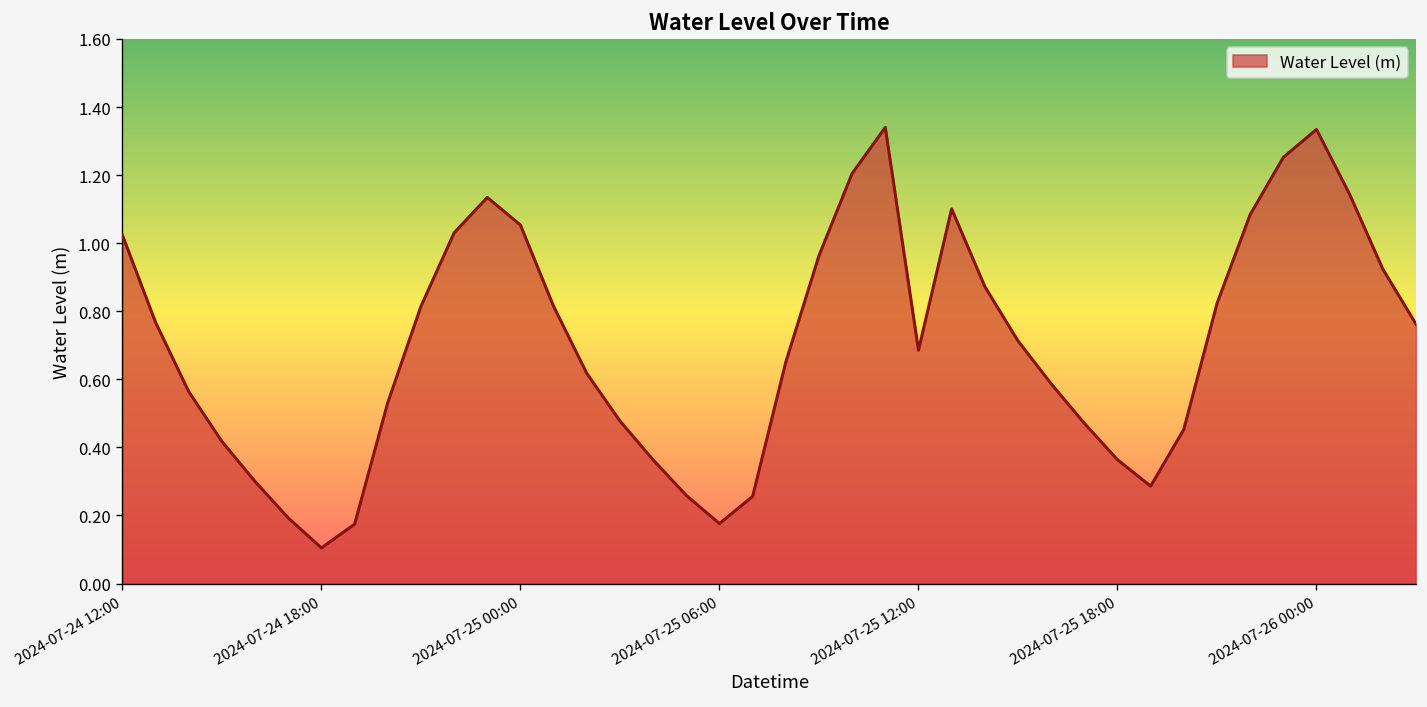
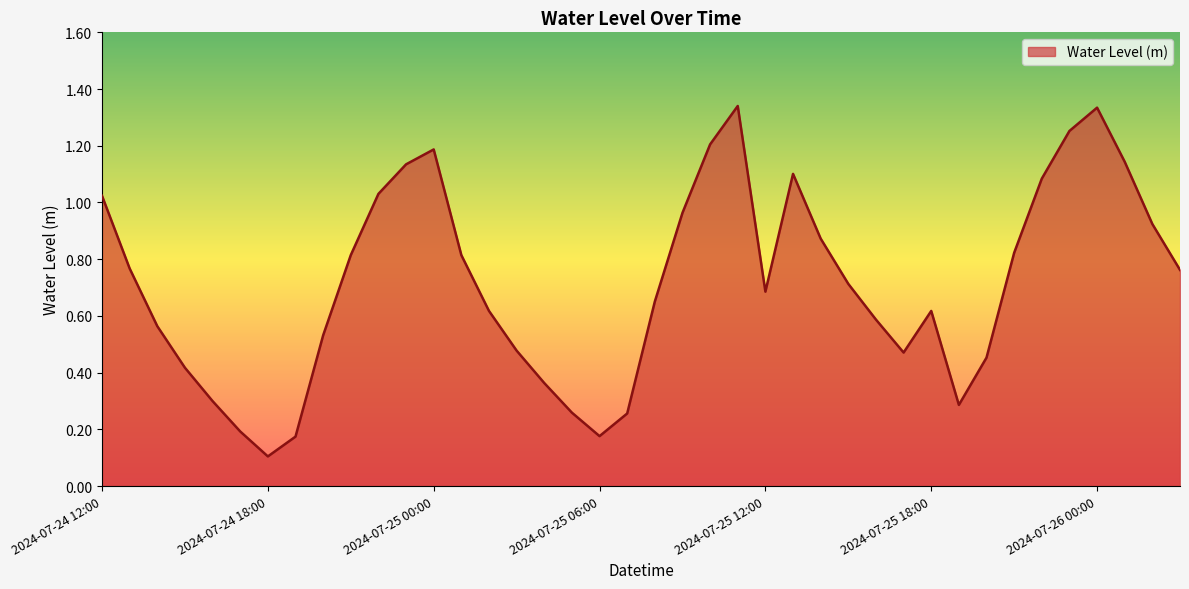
2024-07-25 00:00: 1.05 -> 1.19
2024-07-25 18:00: 0.36 -> 0.62
